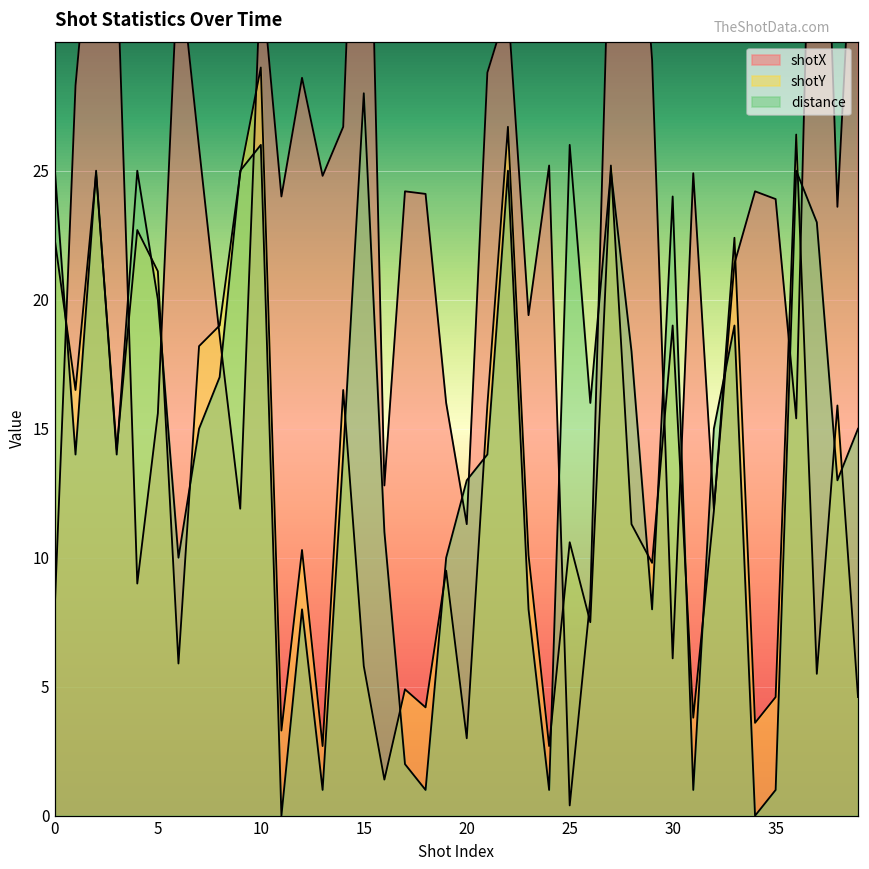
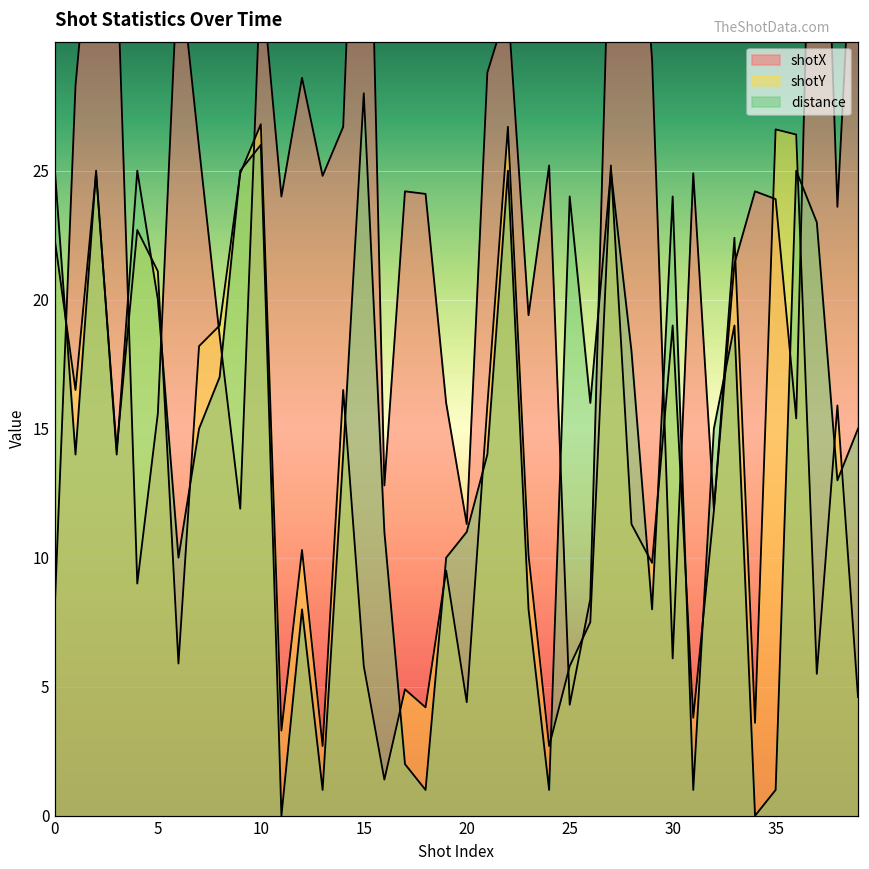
shotY, 10: 29.0 -> 26.8
shotY, 20: 3.0 -> 4.4
distance, 20: 13 -> 11
shotX, 25: 0.4 -> 4.3
shotY, 25: 10.6 -> 5.8
distance, 25: 26 -> 24
shotY, 35: 4.6 -> 26.6
